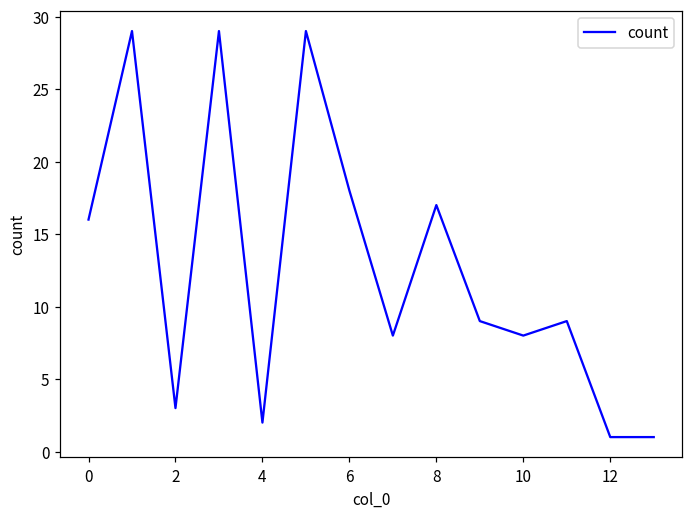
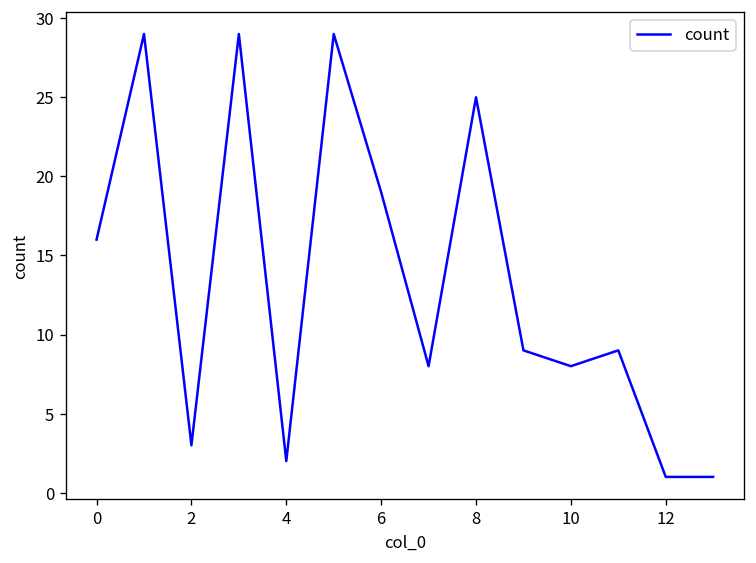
6: 18 -> 19
8: 17 -> 25
